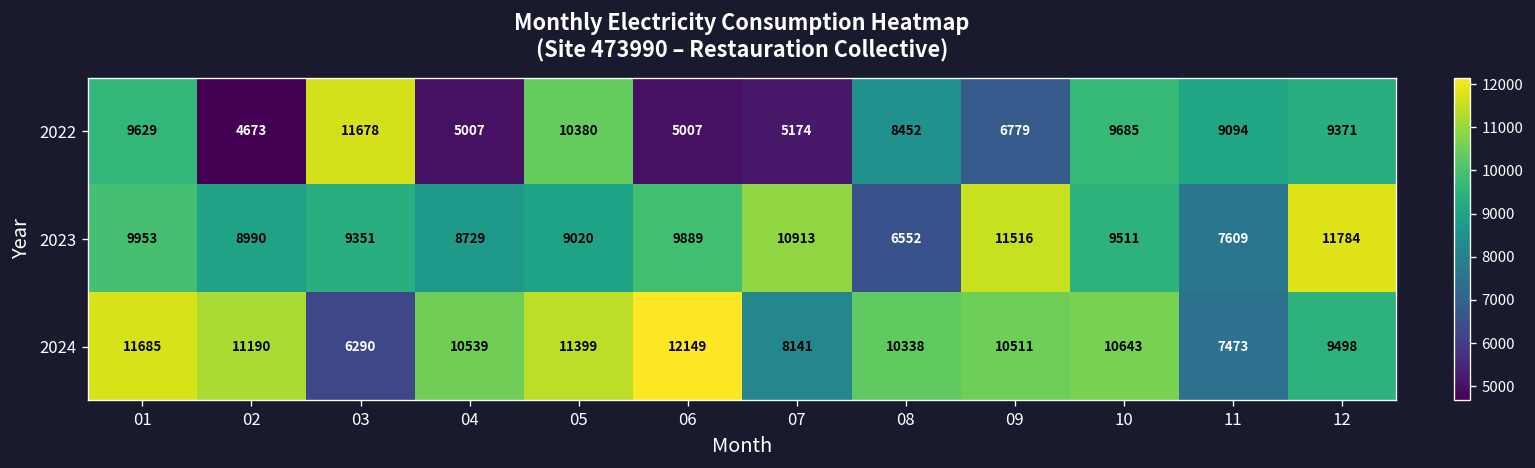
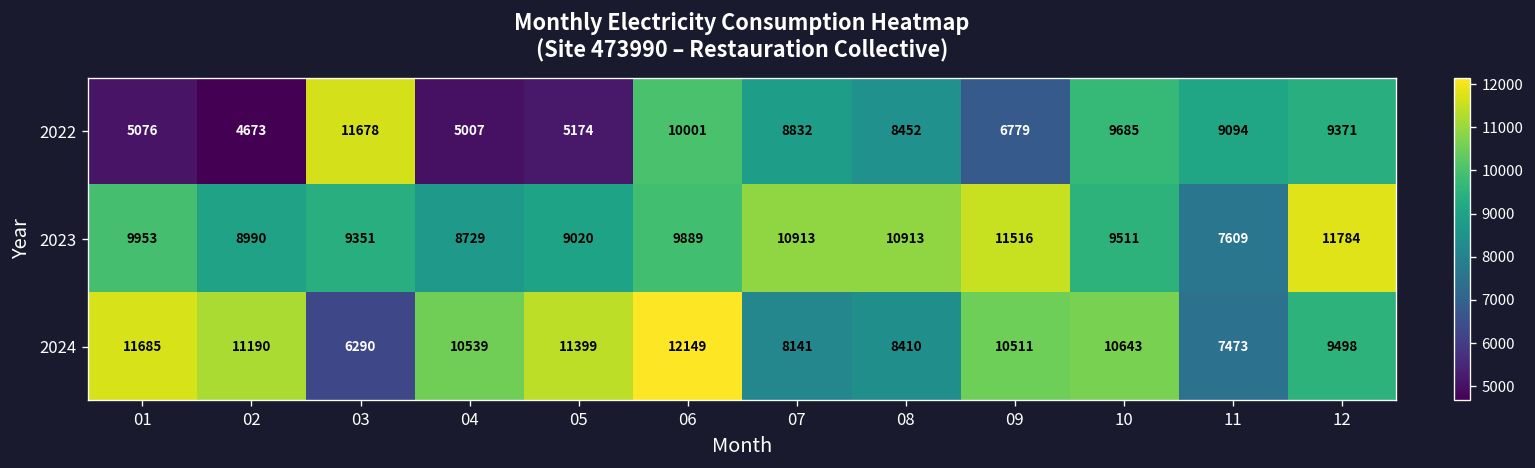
2022, 01: 9629 -> 5076
2022, 05: 10380 -> 5174
2022, 06: 5007 -> 10001
2022, 07: 5174 -> 8832
2023, 08: 6552 -> 10913
2024, 08: 10338 -> 8410
